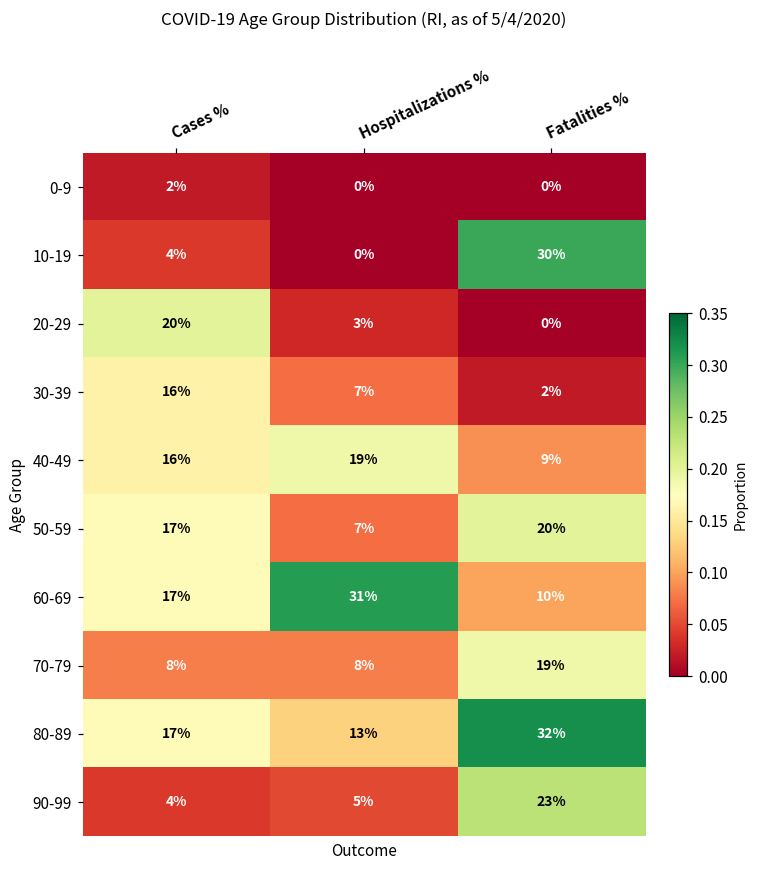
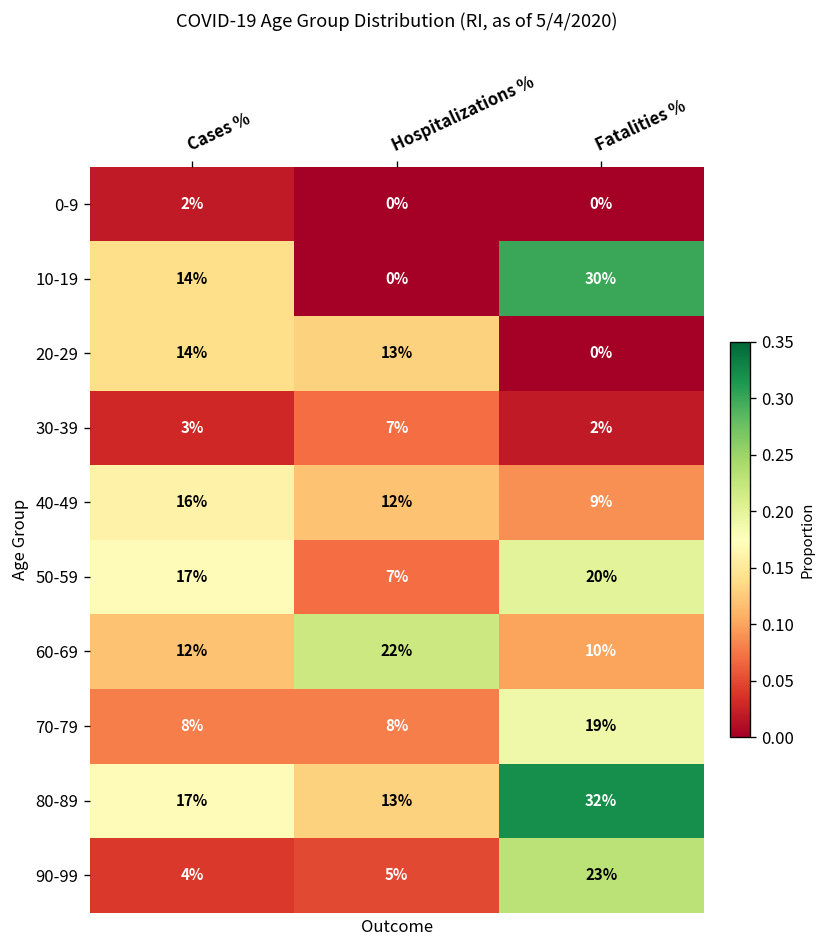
10-19, Cases %: 4% -> 14%
20-29, Cases %: 20% -> 14%
20-29, Hospitalizations %: 3% -> 13%
30-39, Cases %: 16% -> 3%
40-49, Hospitalizations %: 19% -> 12%
60-69, Cases %: 17% -> 12%
60-69, Hospitalizations %: 31% -> 22%
